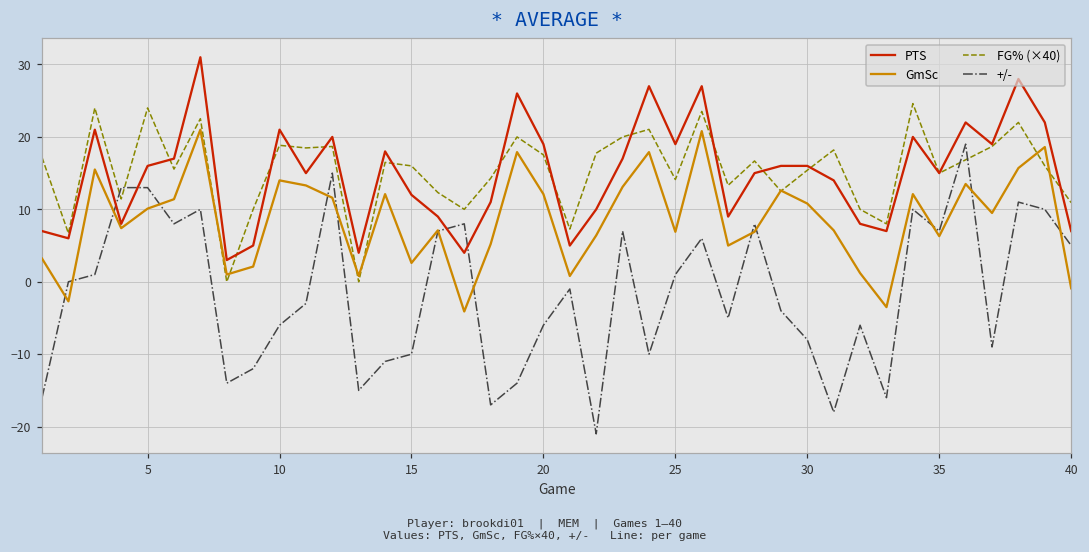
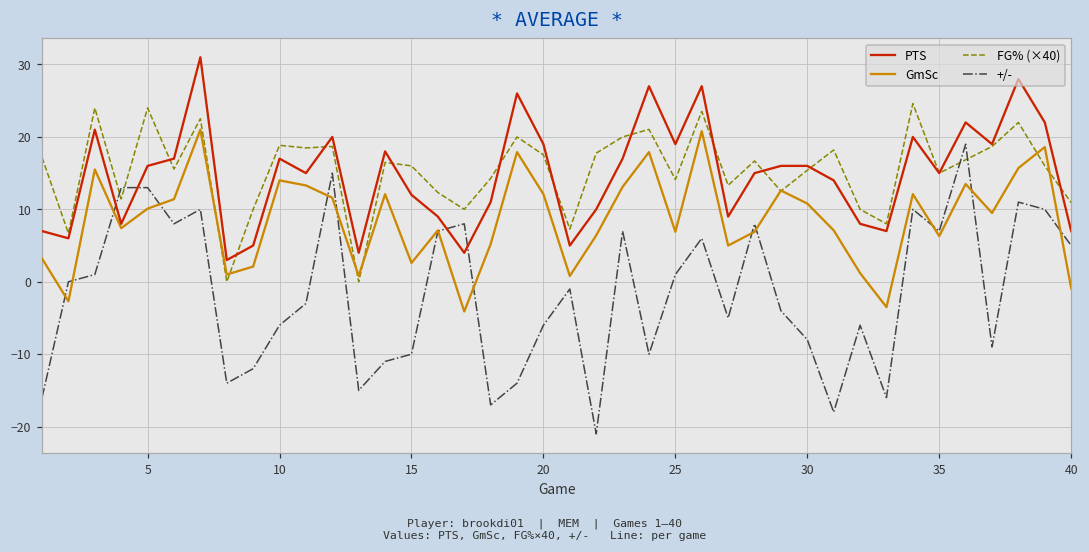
PTS, 10: 21 -> 17
